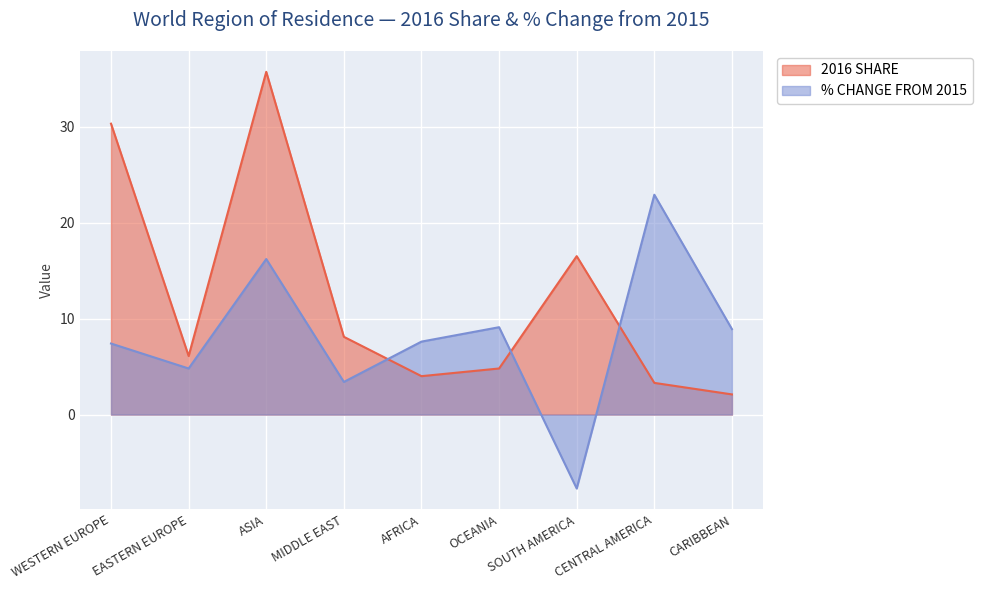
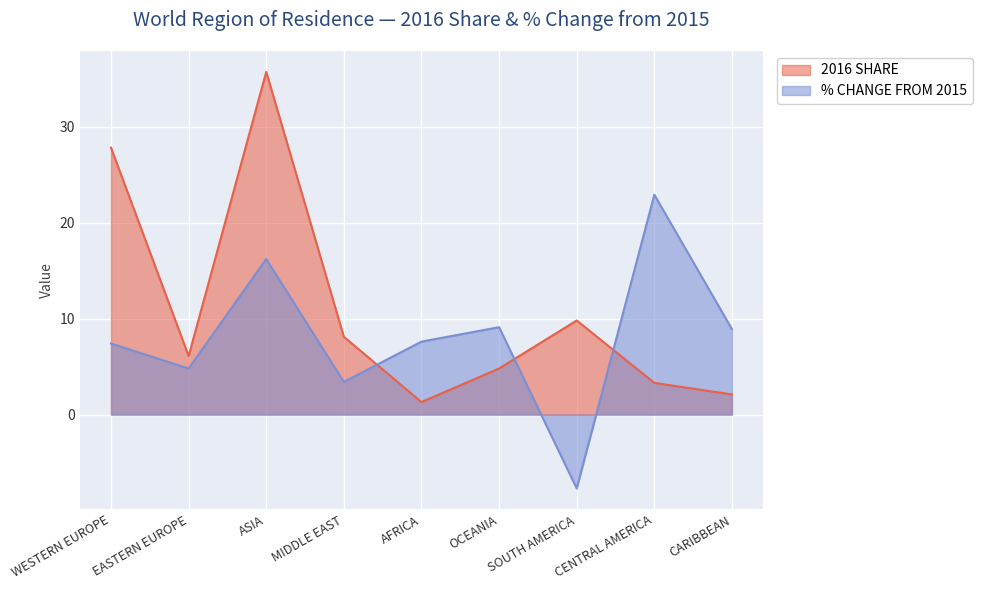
2016 SHARE, WESTERN EUROPE: 30 -> 28
2016 SHARE, AFRICA: 4 -> 1
2016 SHARE, SOUTH AMERICA: 17 -> 10
